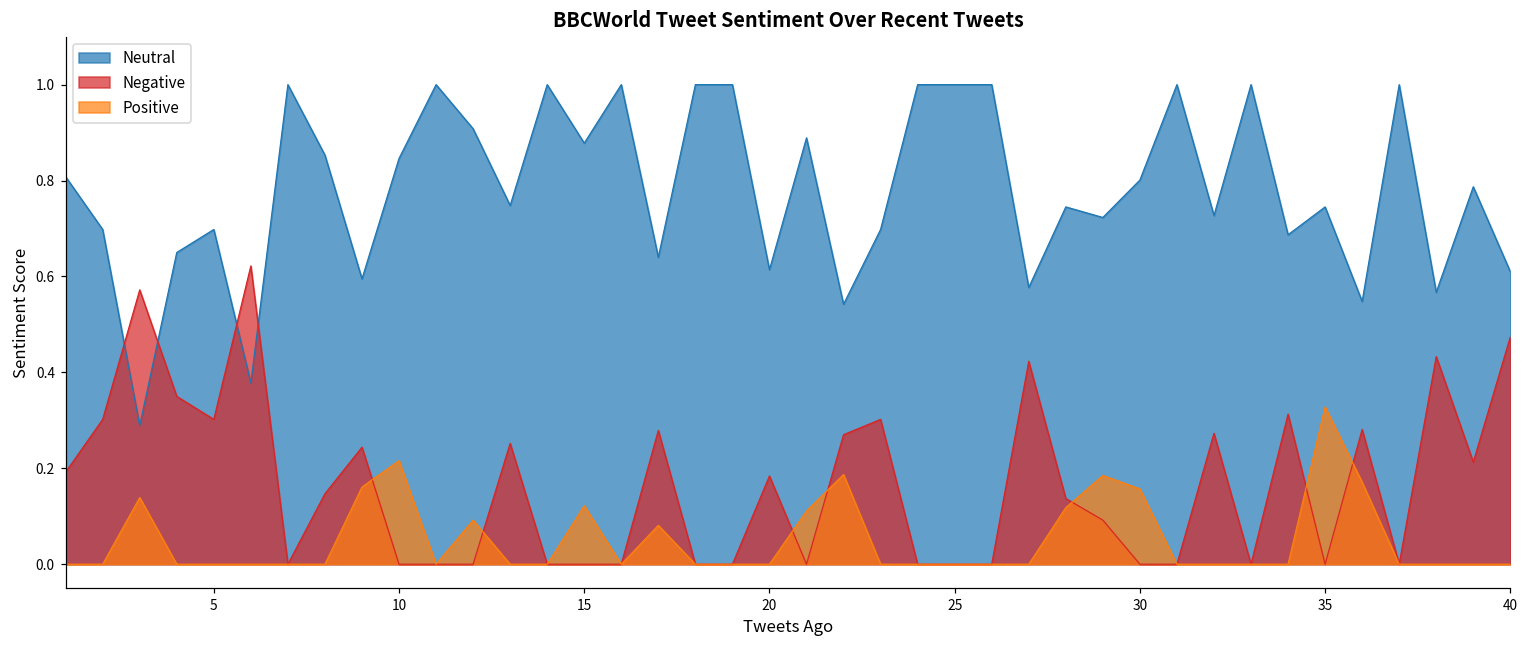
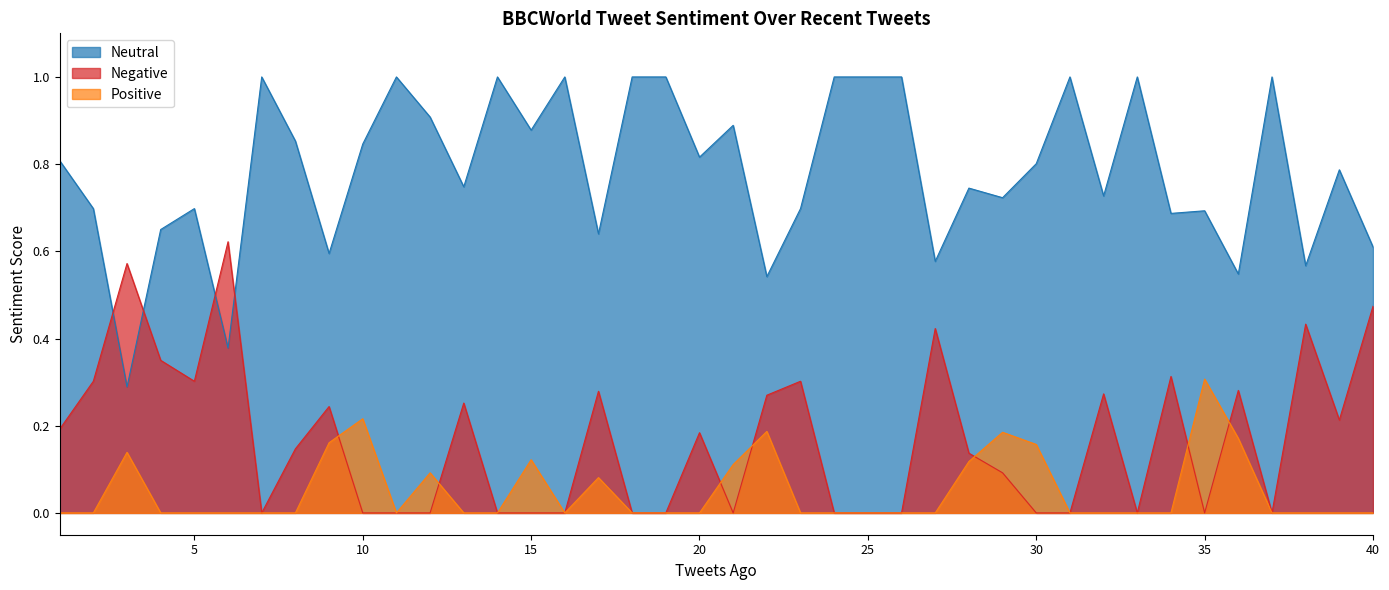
Neutral, 20: 0.61 -> 0.82
Neutral, 35: 0.75 -> 0.69
Positive, 35: 0.33 -> 0.31
